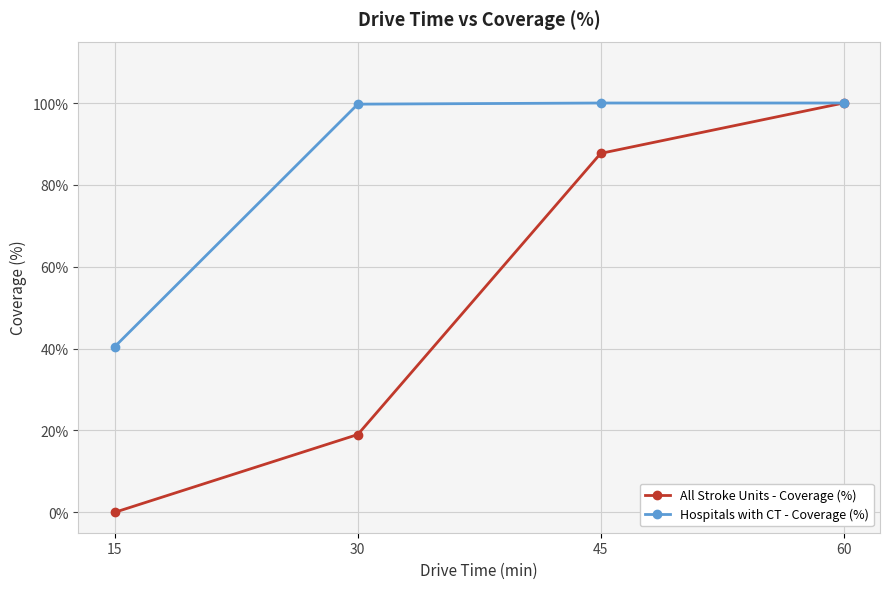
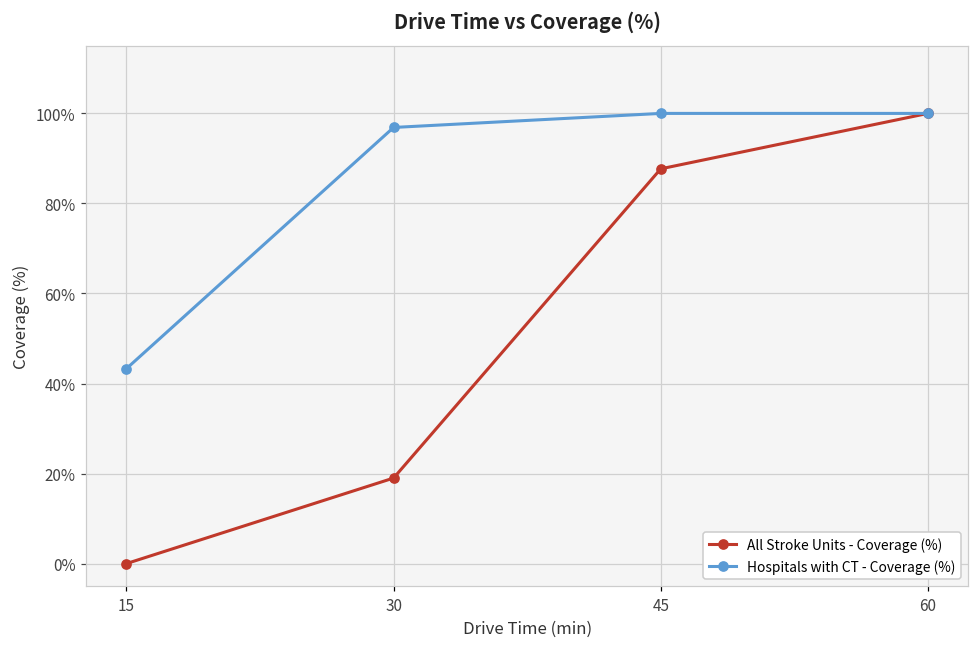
Hospitals with CT - Coverage (%), 15: 41% -> 43%
Hospitals with CT - Coverage (%), 30: 100% -> 97%
